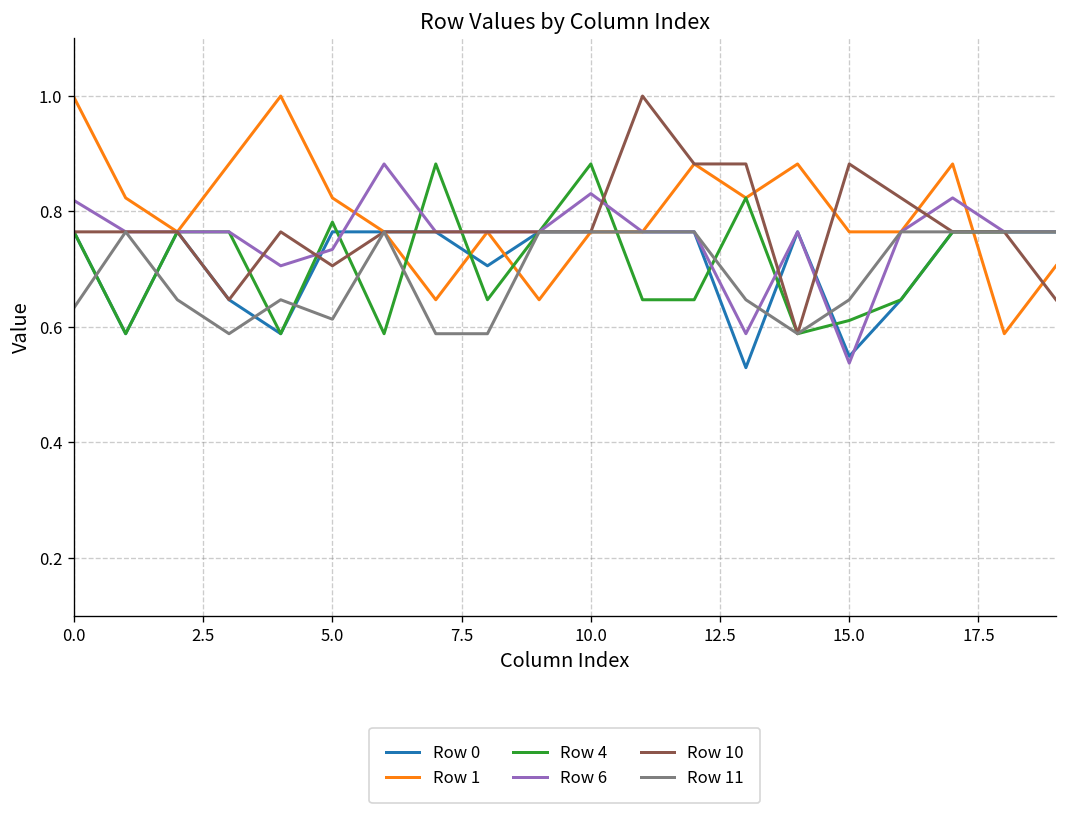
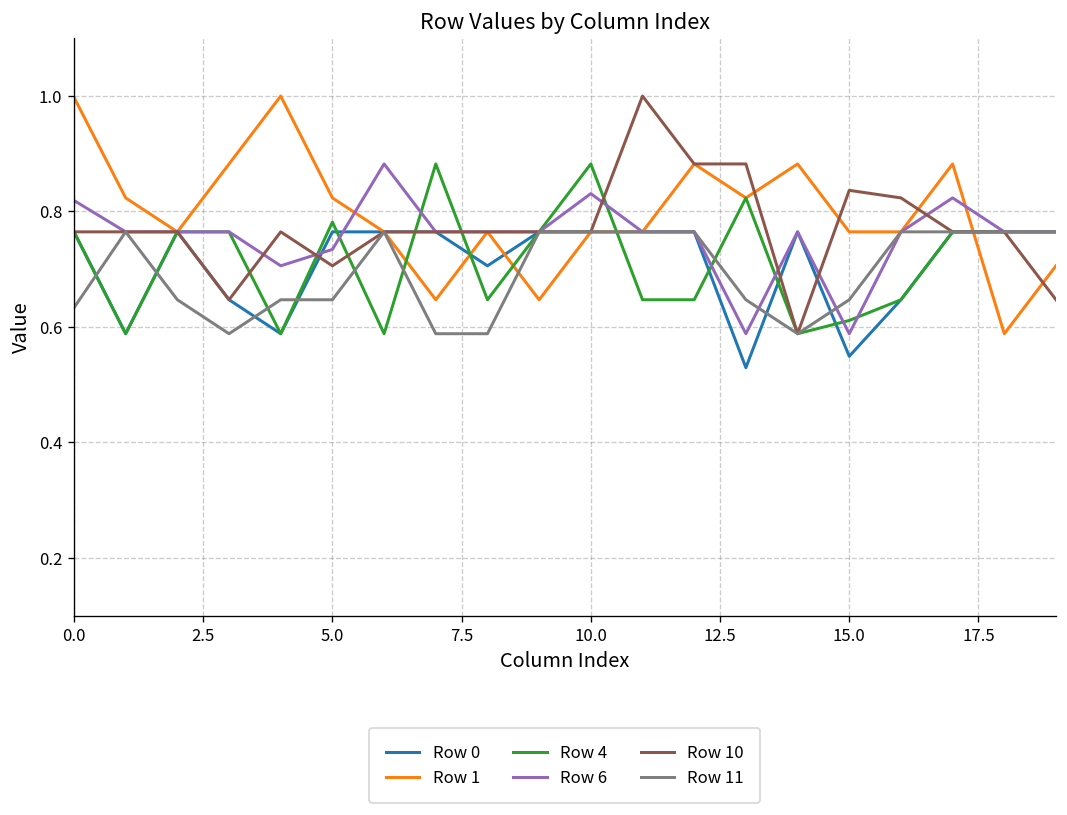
Row 11, 5.0: 0.61 -> 0.65
Row 6, 15.0: 0.54 -> 0.59
Row 10, 15.0: 0.88 -> 0.84
